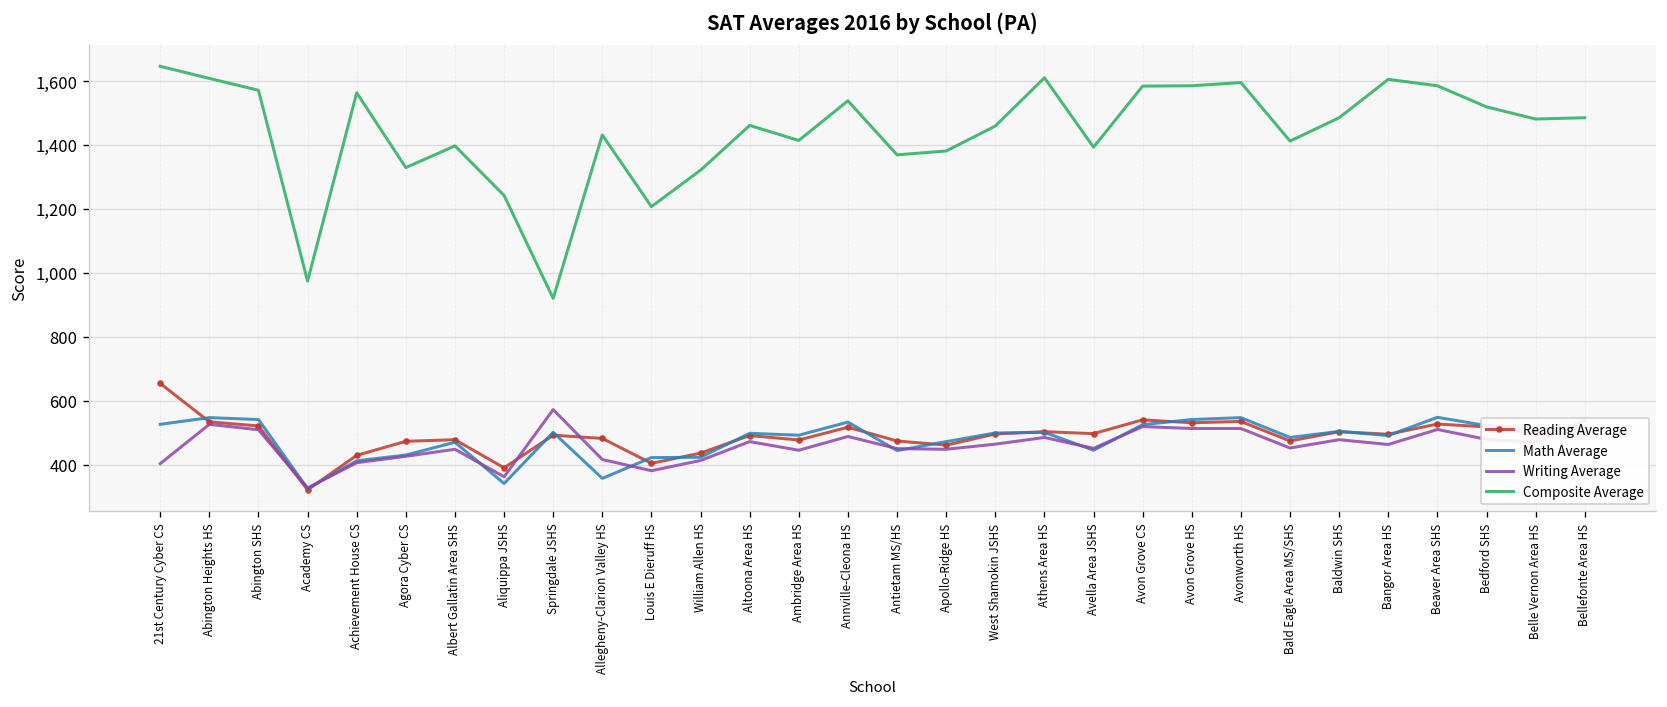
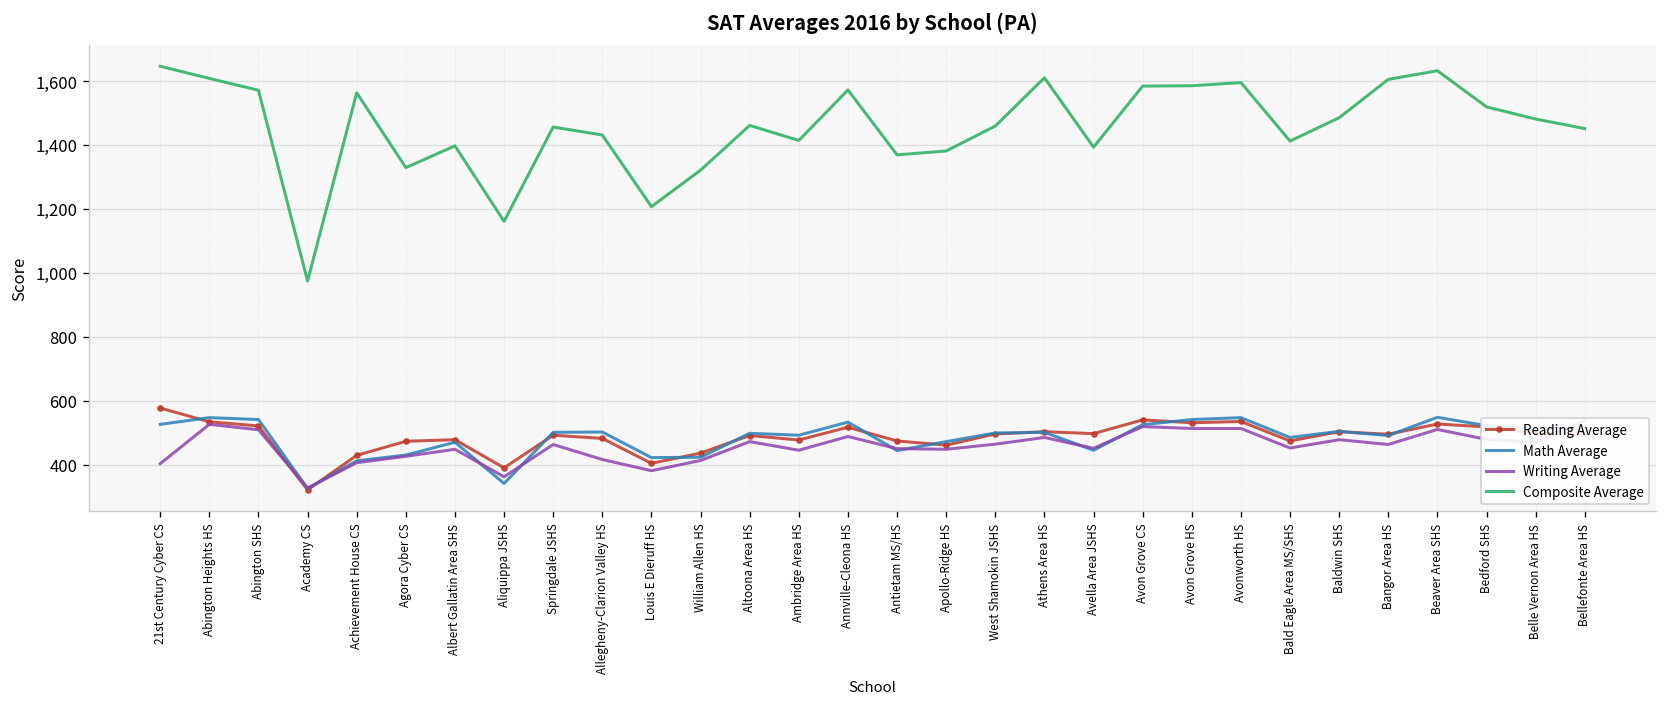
Reading Average, 21st Century Cyber CS: 650 -> 580
Composite Average, Aliquippa JSHS: 1,240 -> 1,160
Writing Average, Springdale JSHS: 570 -> 460
Composite Average, Springdale JSHS: 920 -> 1,460
Math Average, Allegheny-Clarion Valley HS: 360 -> 500
Composite Average, Annville-Cleona HS: 1,540 -> 1,570
Composite Average, Beaver Area SHS: 1,590 -> 1,630
Composite Average, Bellefonte Area HS: 1,490 -> 1,450
